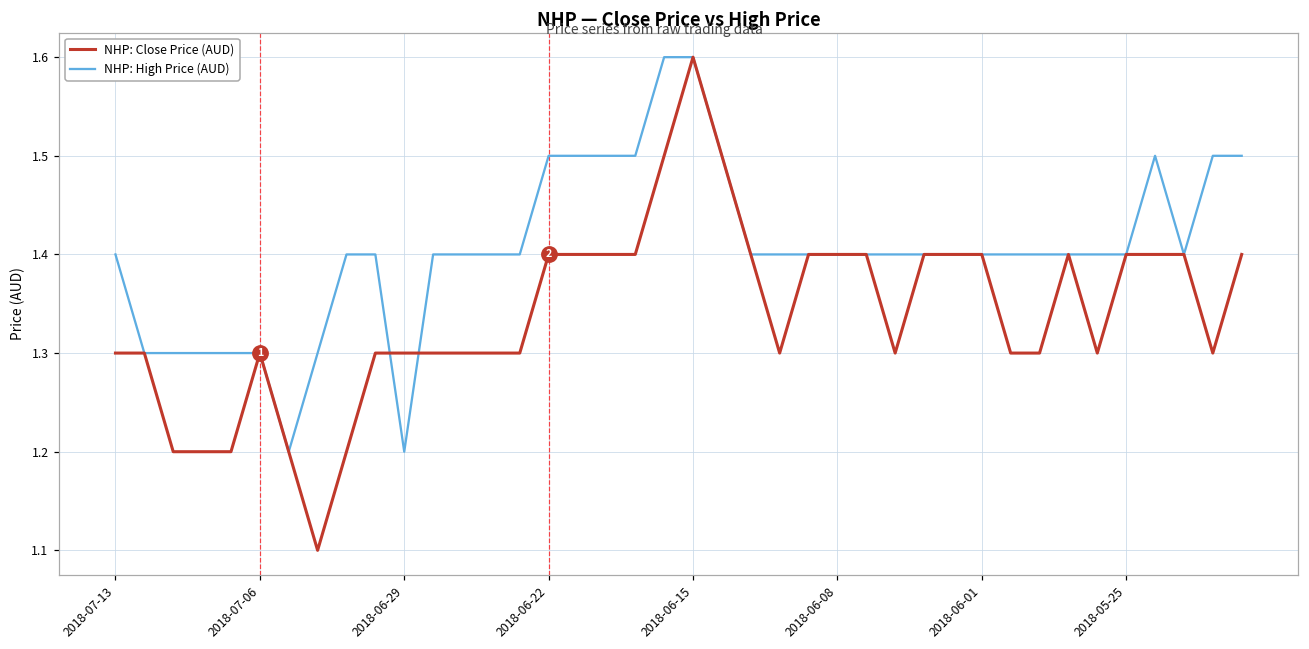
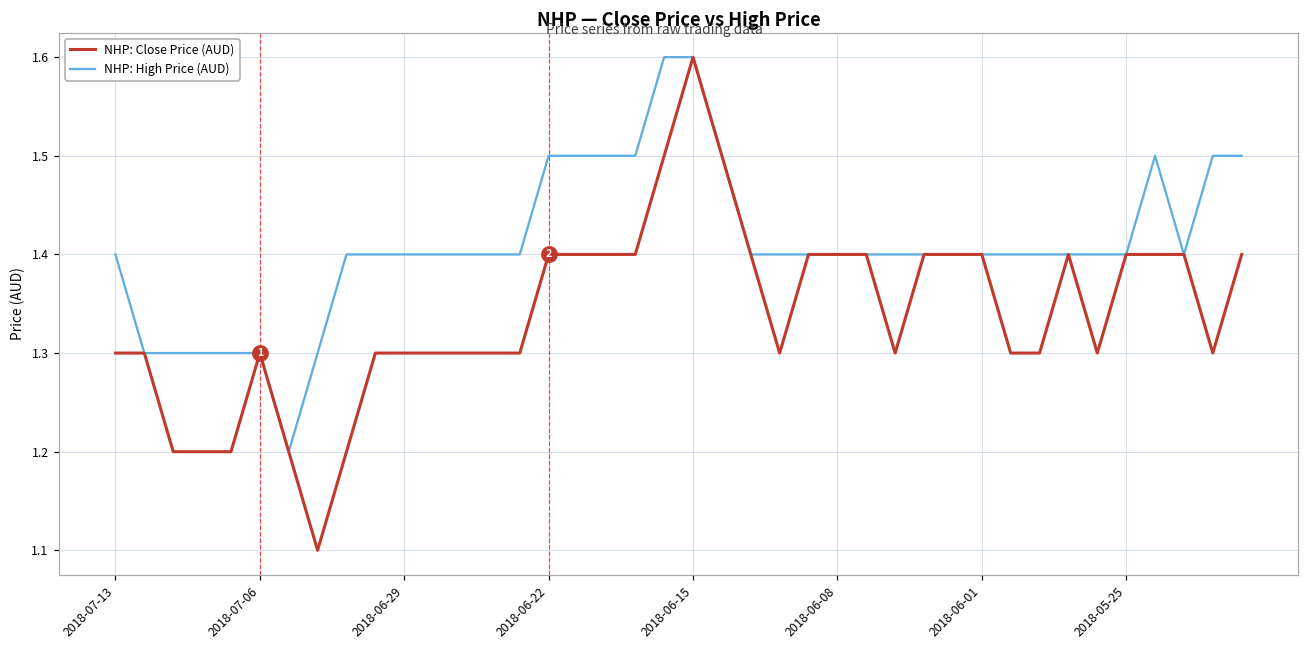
NHP: High Price (AUD), 2018-06-29: 1.2 -> 1.4
